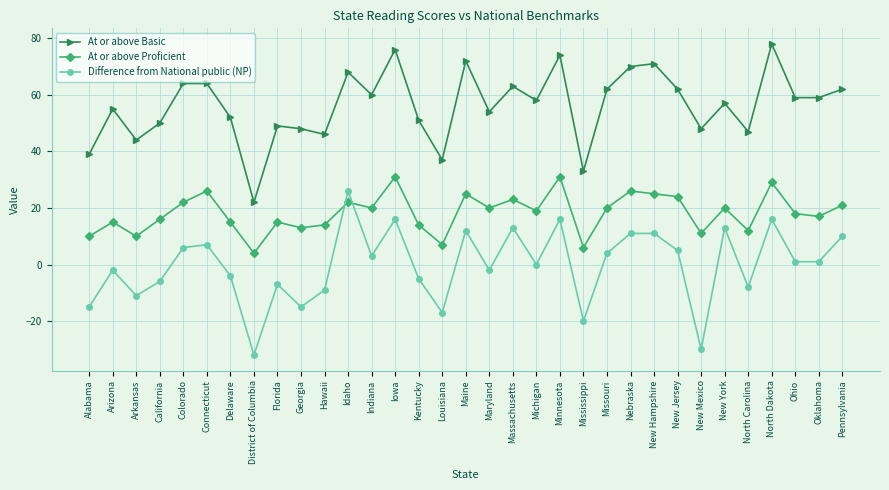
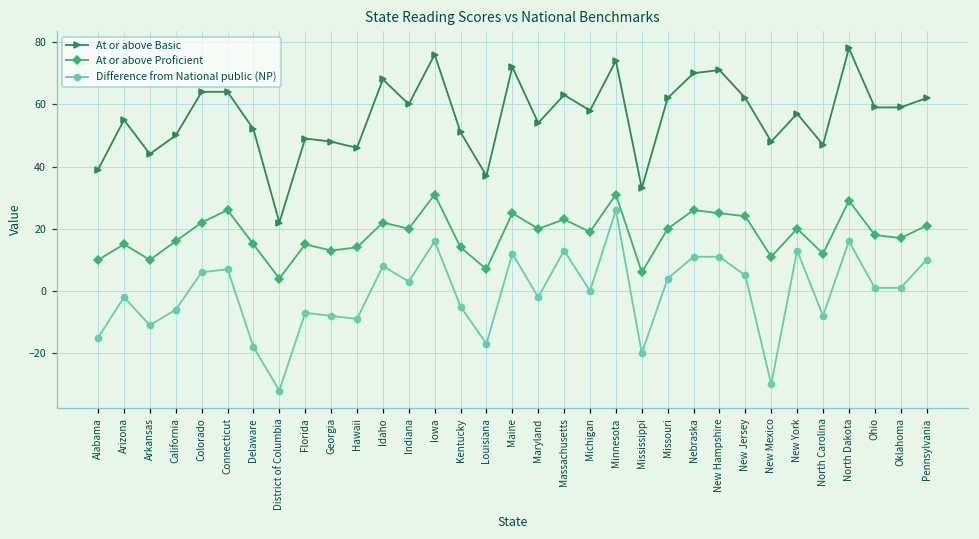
Difference from National public (NP), Delaware: -4 -> -18
Difference from National public (NP), Georgia: -15 -> -8
Difference from National public (NP), Idaho: 26 -> 8
Difference from National public (NP), Minnesota: 16 -> 26
